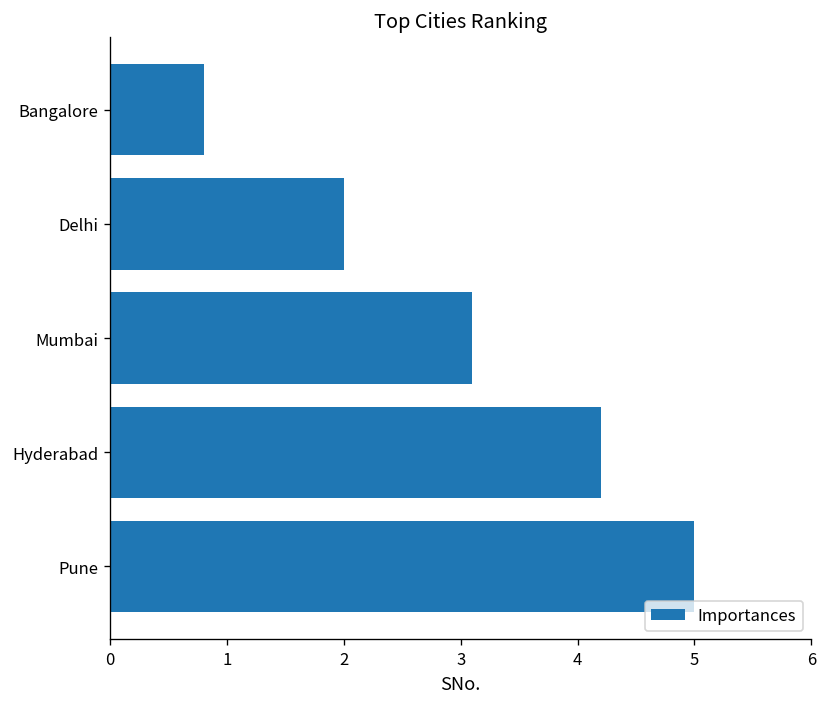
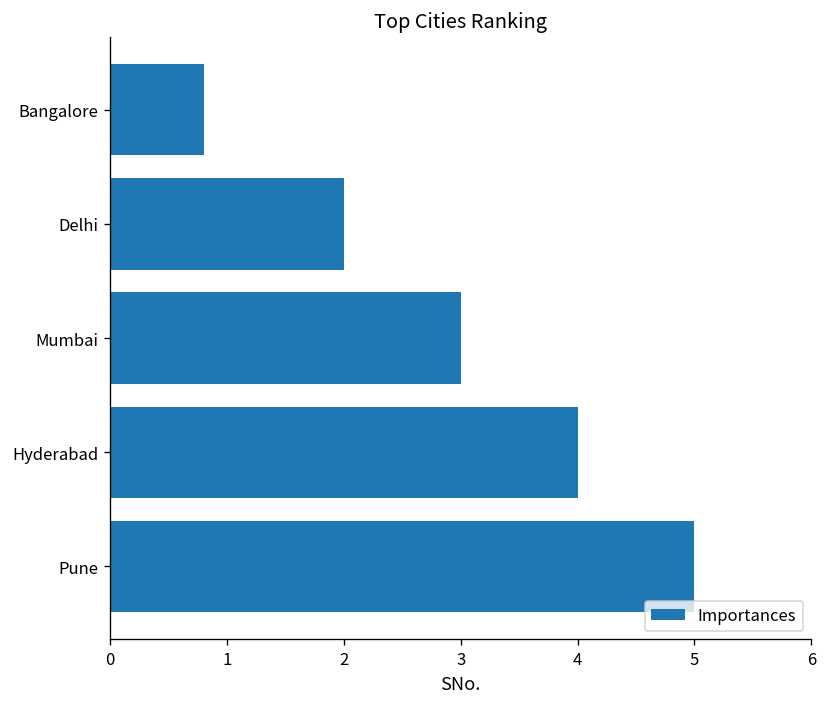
Mumbai: 3.1 -> 3.0
Hyderabad: 4.2 -> 4.0
